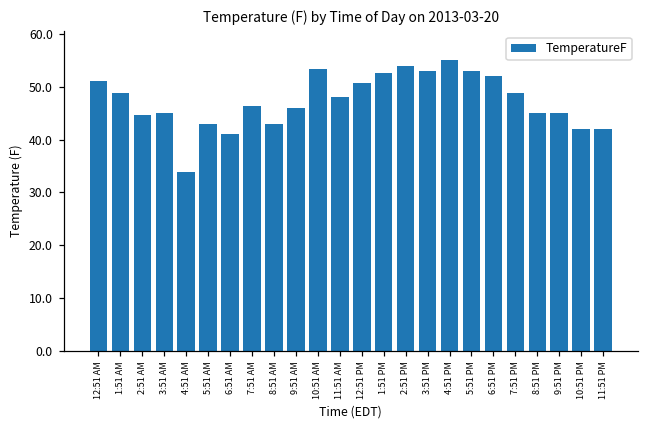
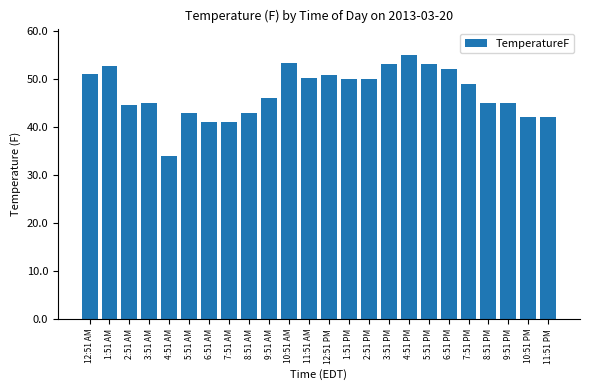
1:51 AM: 49 -> 53
7:51 AM: 46 -> 41
11:51 AM: 48 -> 50
1:51 PM: 53 -> 50
2:51 PM: 54 -> 50
